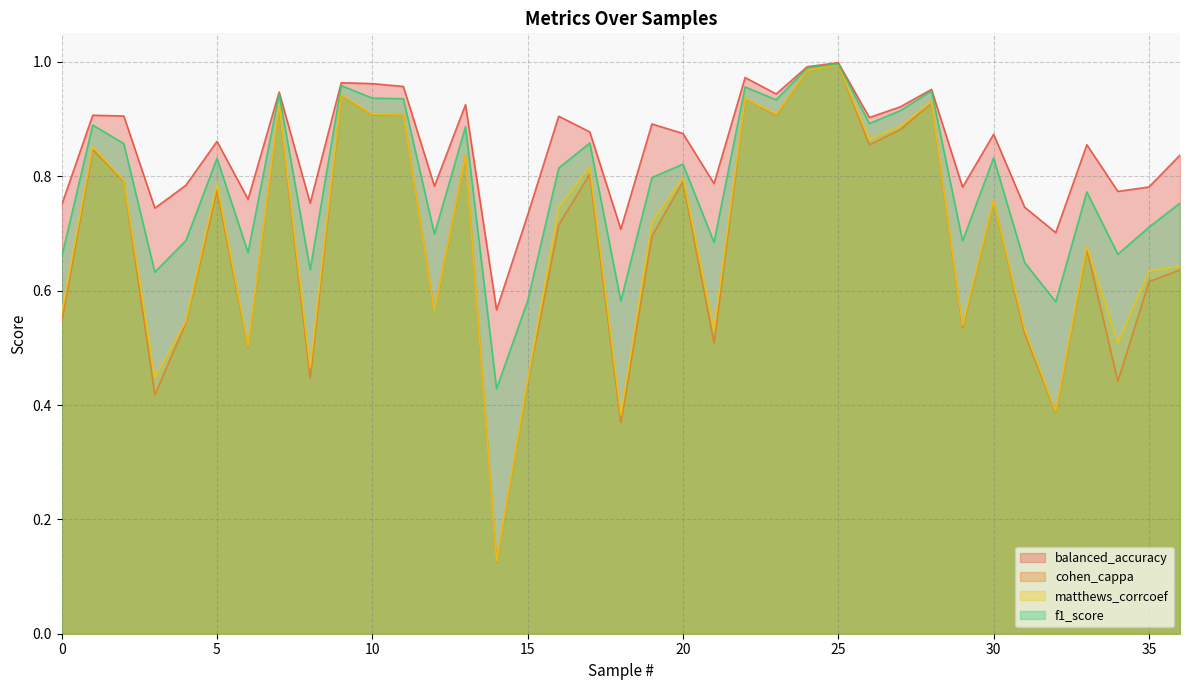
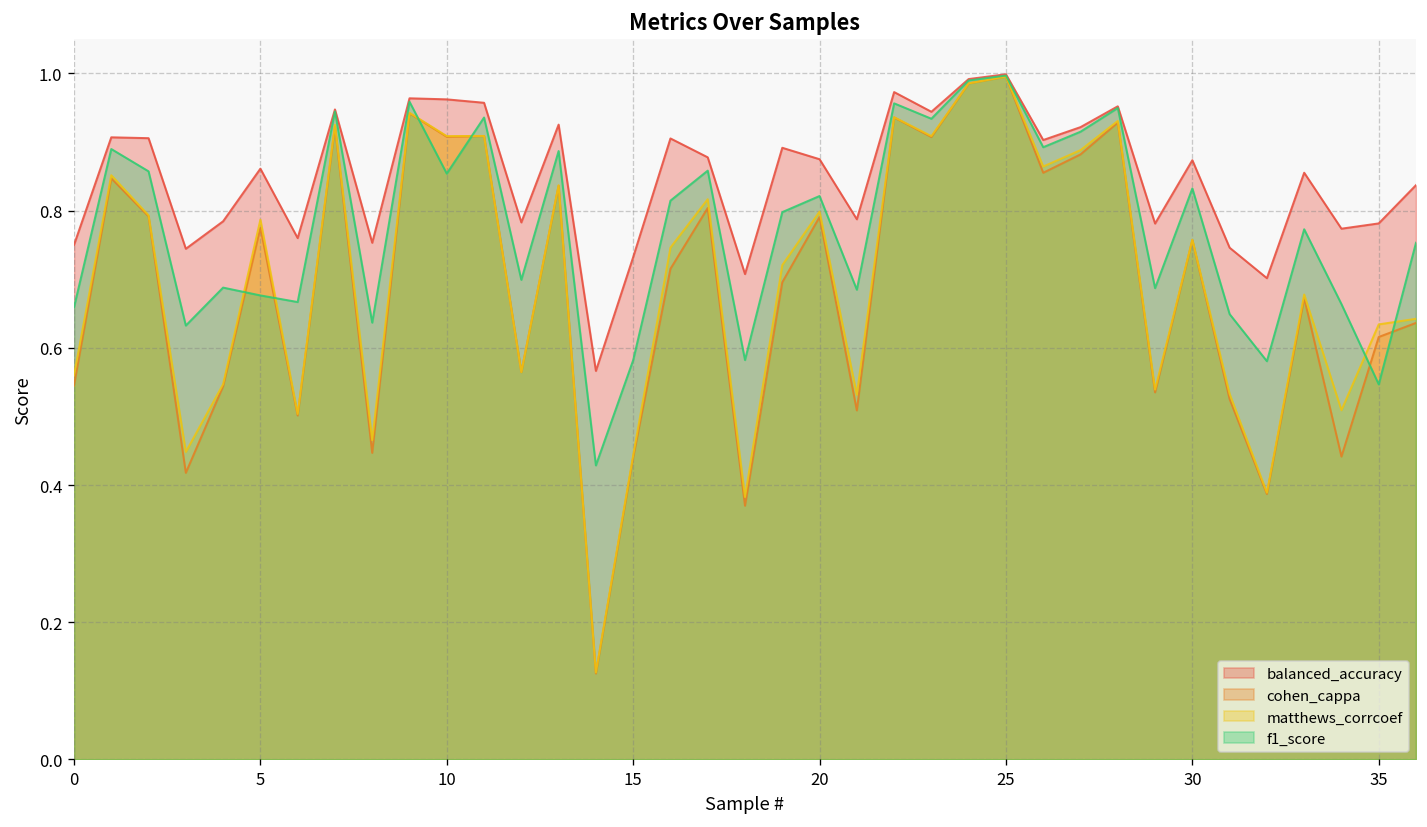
f1_score, 5: 0.83 -> 0.68
f1_score, 10: 0.94 -> 0.85
f1_score, 35: 0.71 -> 0.55
